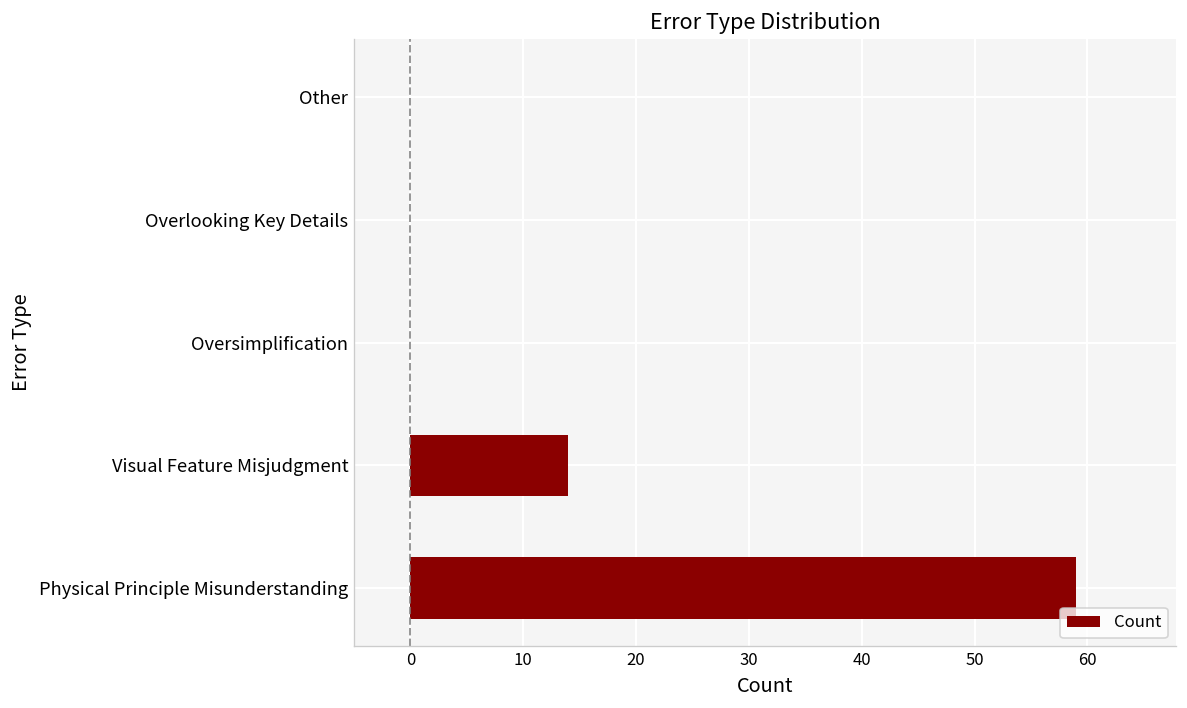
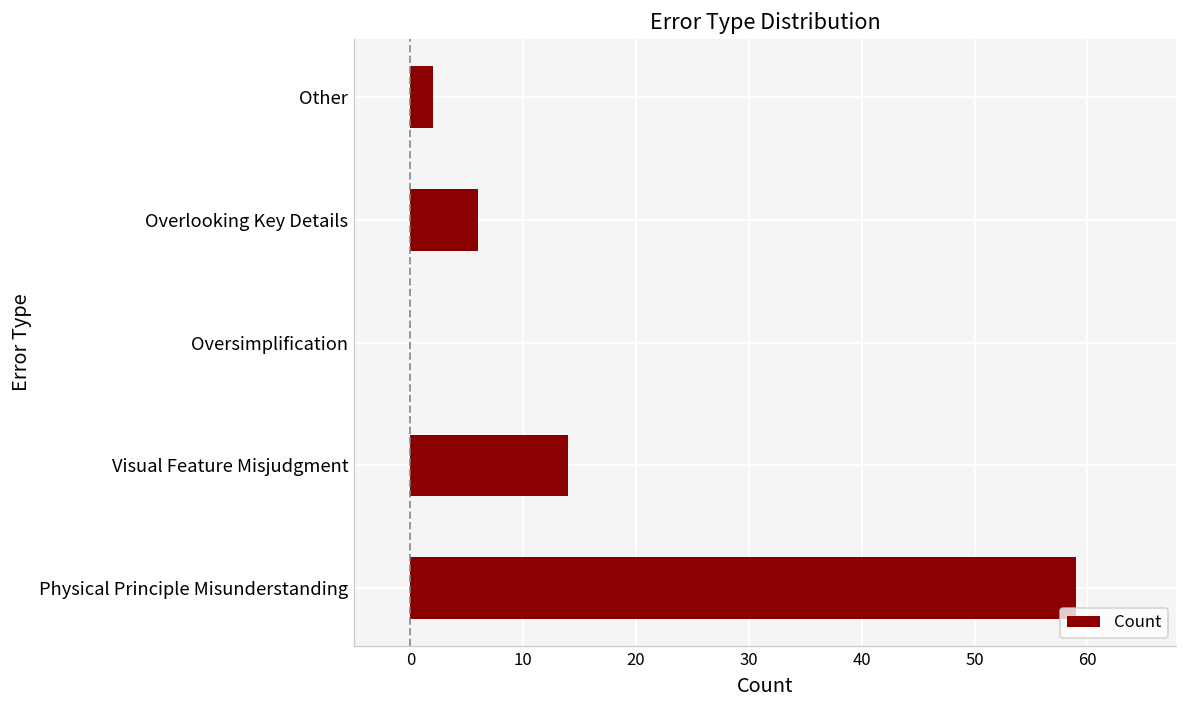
Other: 0 -> 2
Overlooking Key Details: 0 -> 6
